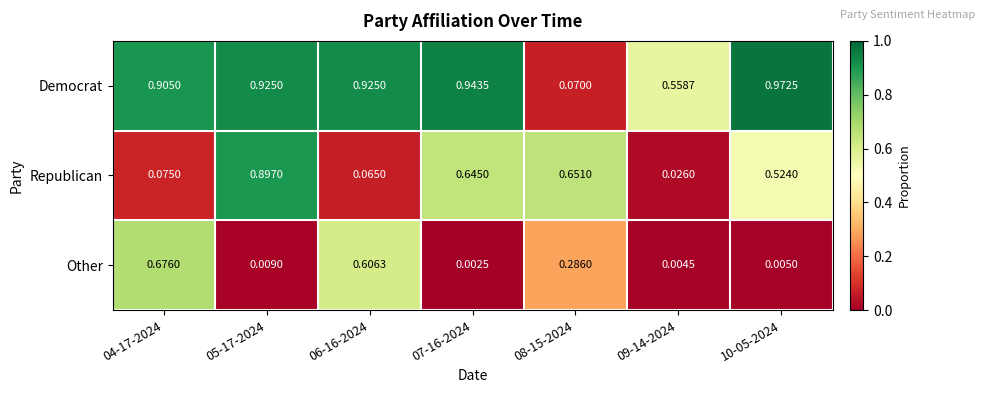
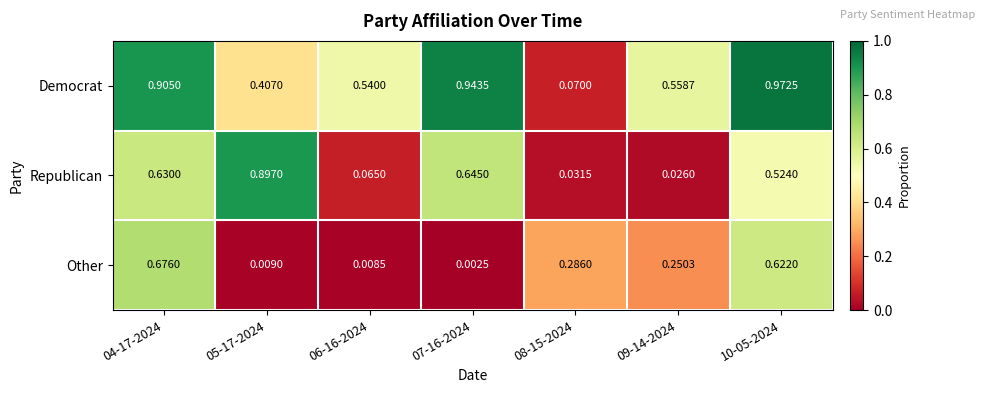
Democrat, 05-17-2024: 0.9250 -> 0.4070
Democrat, 06-16-2024: 0.9250 -> 0.5400
Republican, 04-17-2024: 0.0750 -> 0.6300
Republican, 08-15-2024: 0.6510 -> 0.0315
Other, 06-16-2024: 0.6063 -> 0.0085
Other, 09-14-2024: 0.0045 -> 0.2503
Other, 10-05-2024: 0.0050 -> 0.6220
